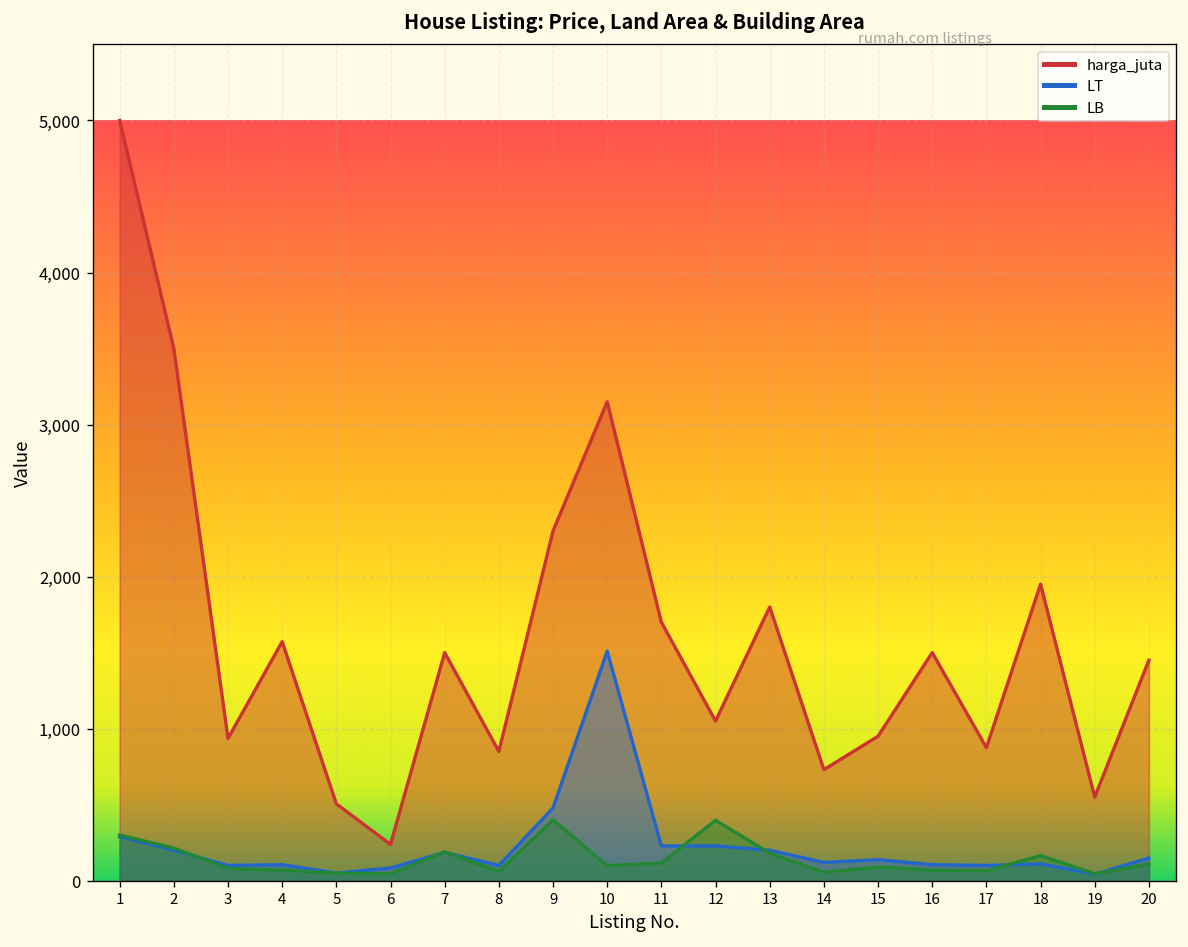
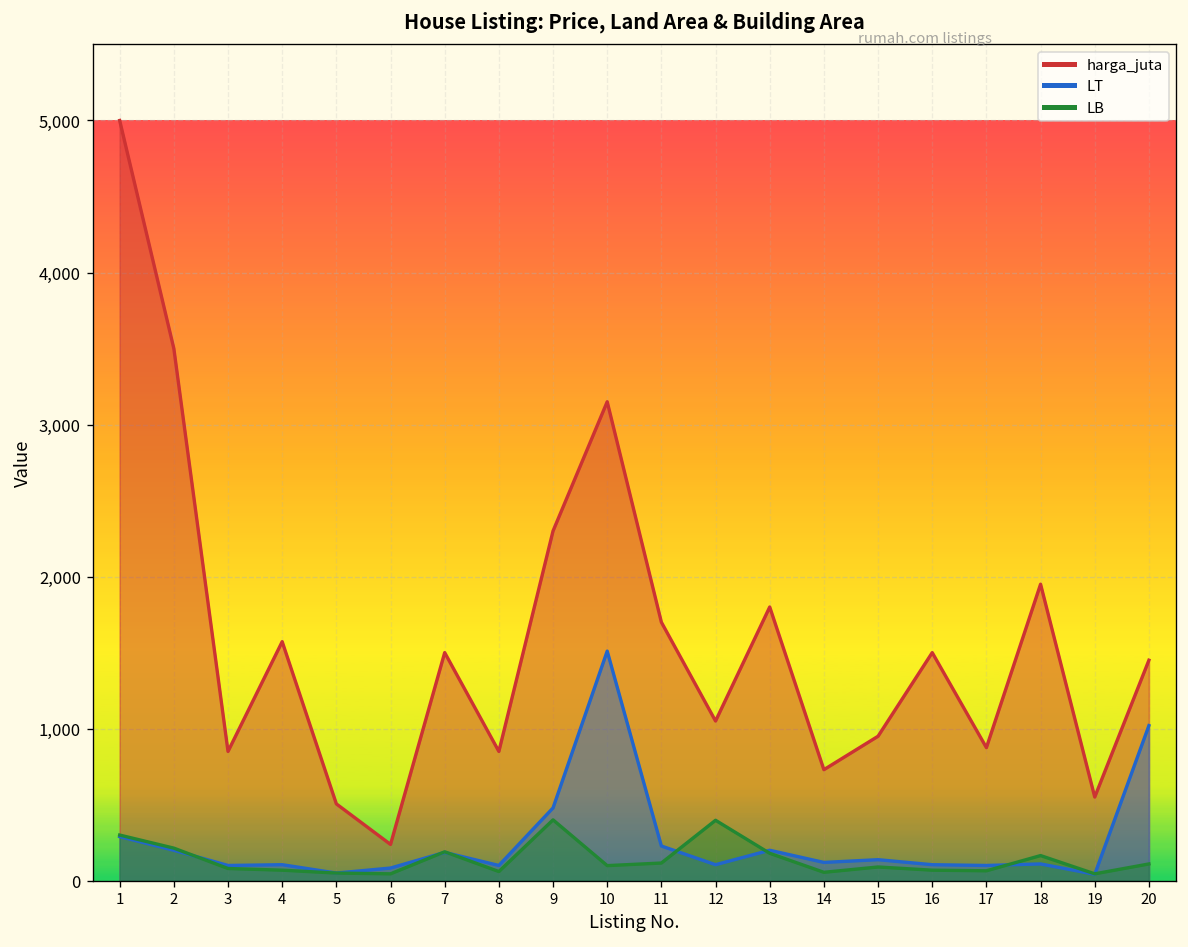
harga_juta, 3: 940 -> 850
LT, 12: 230 -> 110
LT, 20: 150 -> 1,020
